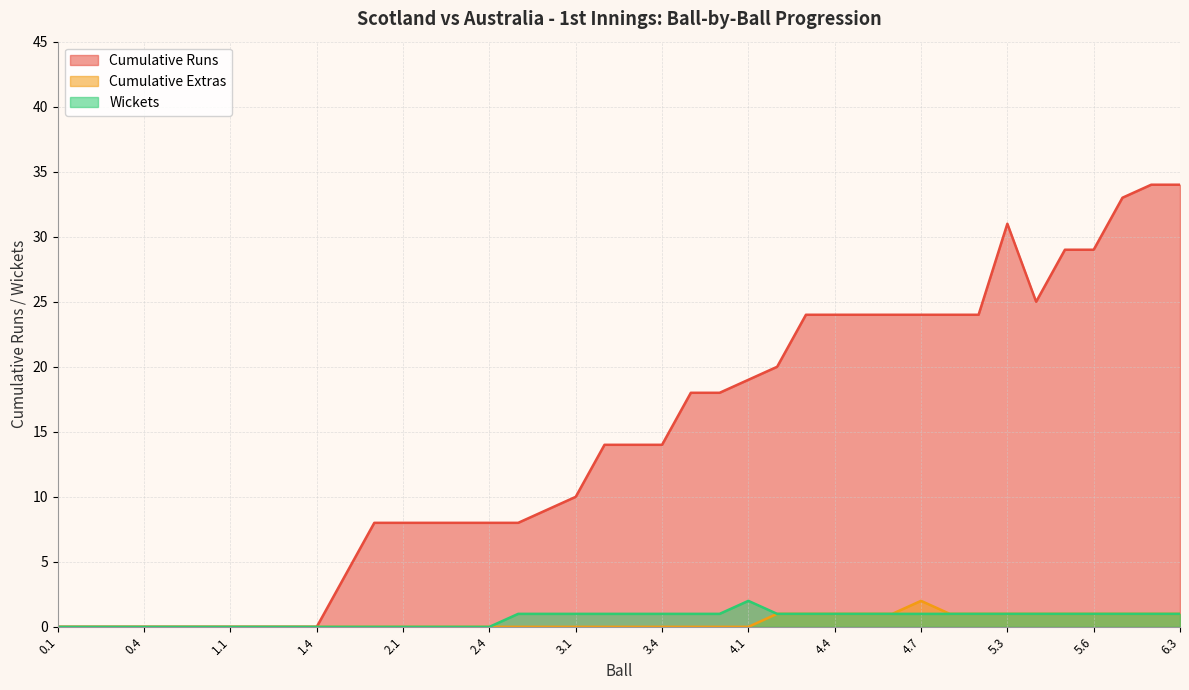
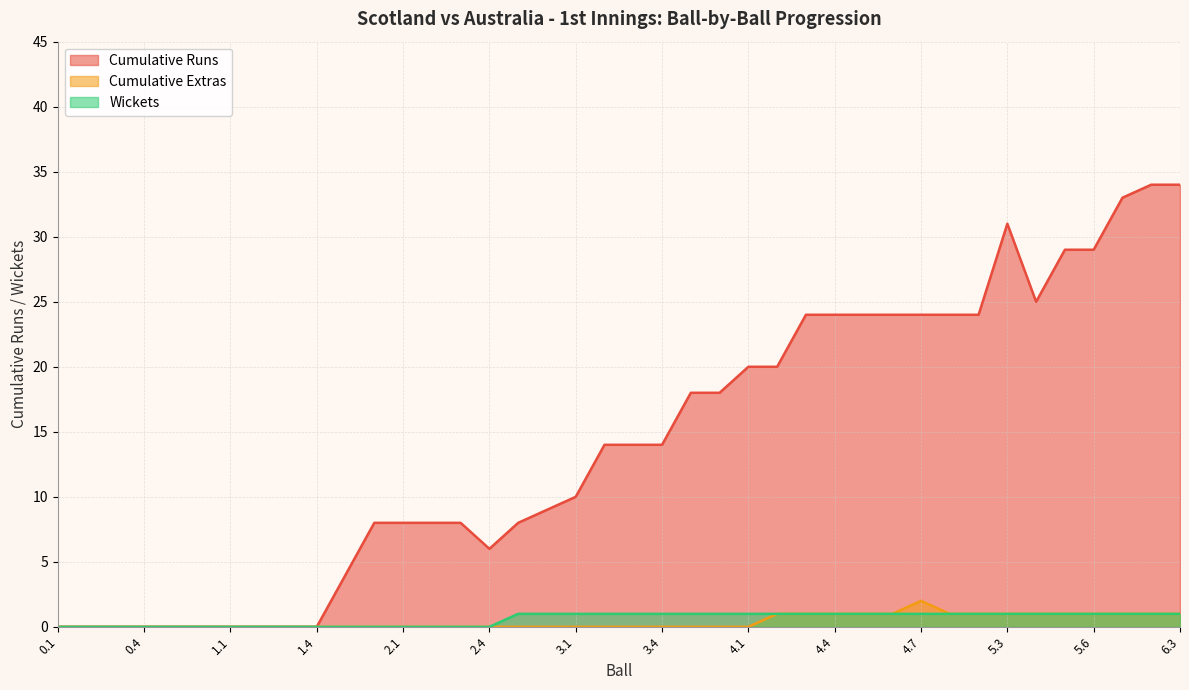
Cumulative Runs, 2.4: 8 -> 6
Cumulative Runs, 4.1: 19 -> 20
Wickets, 4.1: 2 -> 1
